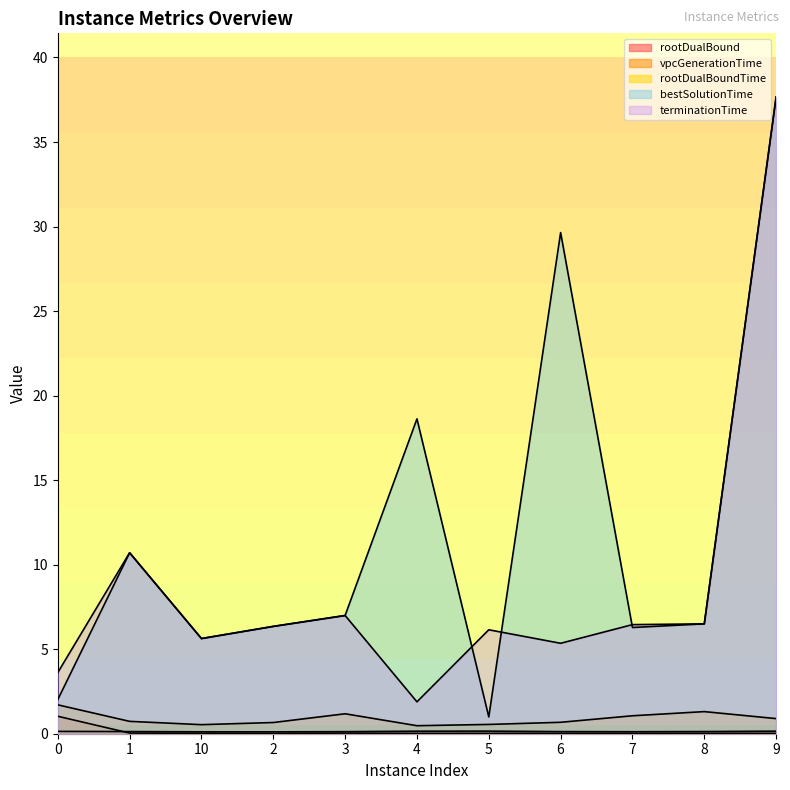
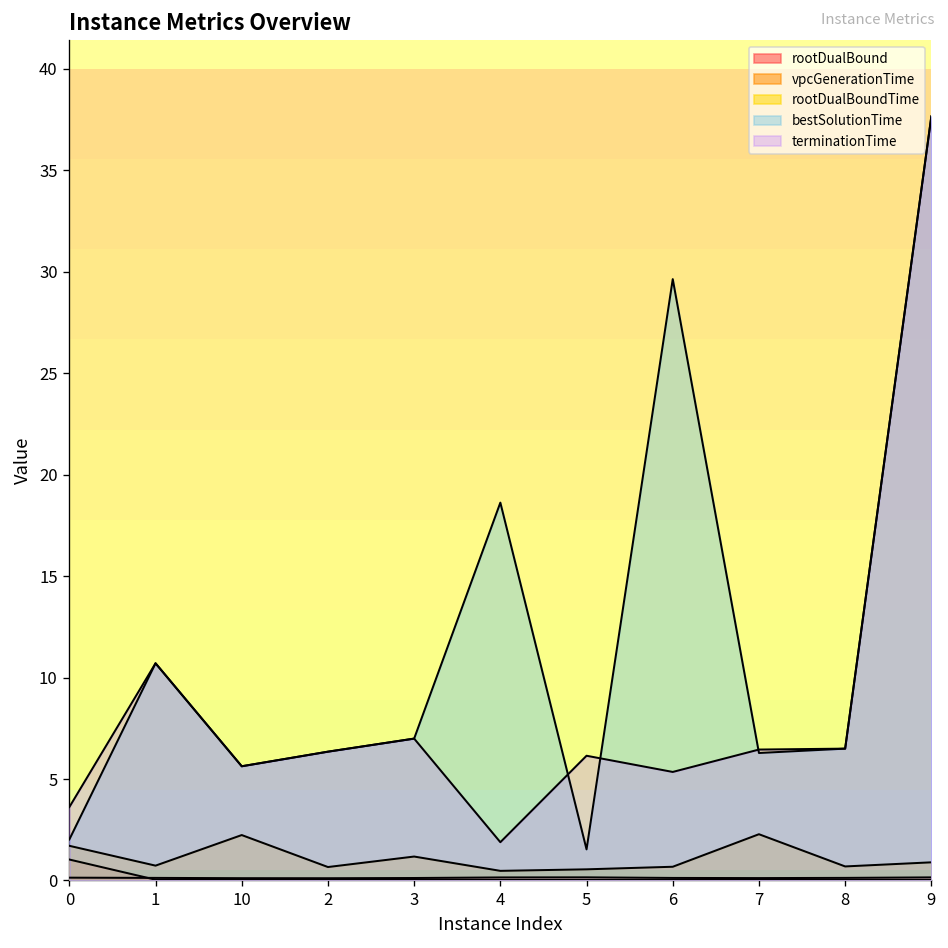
rootDualBoundTime, 10: 0.5 -> 2.2
bestSolutionTime, 5: 1.0 -> 1.5
rootDualBoundTime, 7: 1.1 -> 2.3
rootDualBoundTime, 8: 1.3 -> 0.7
